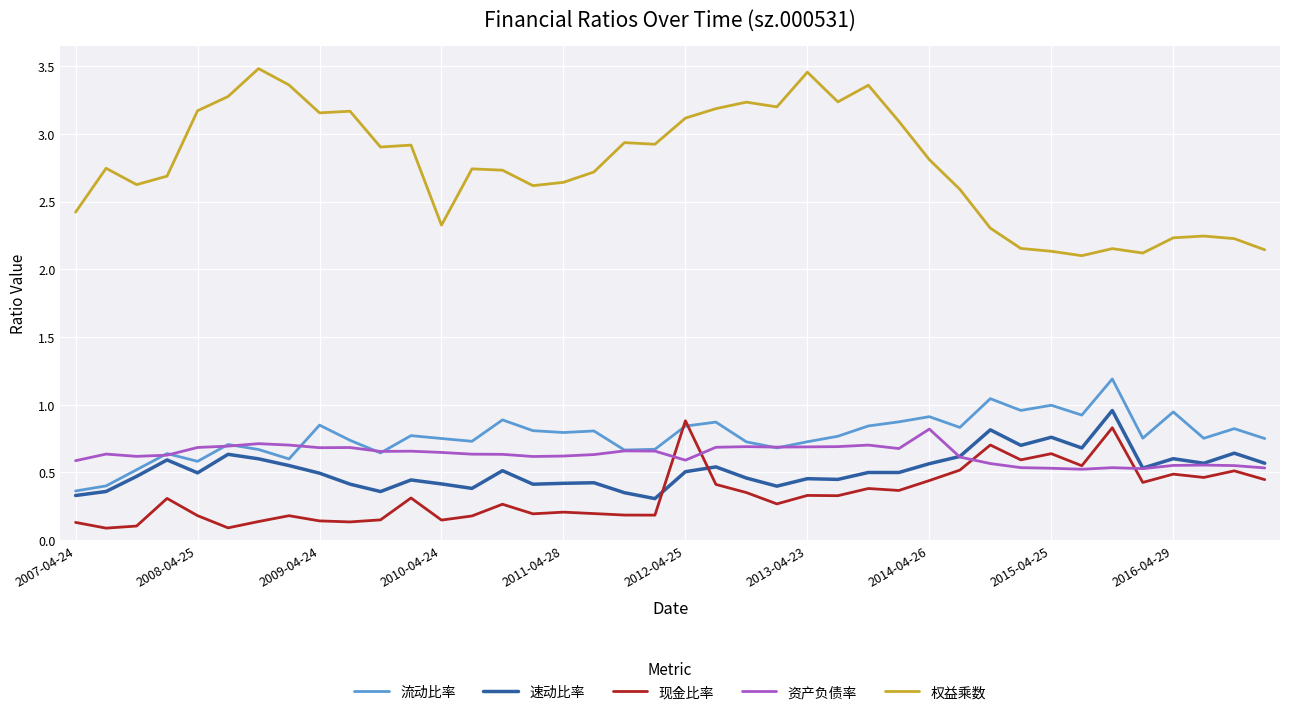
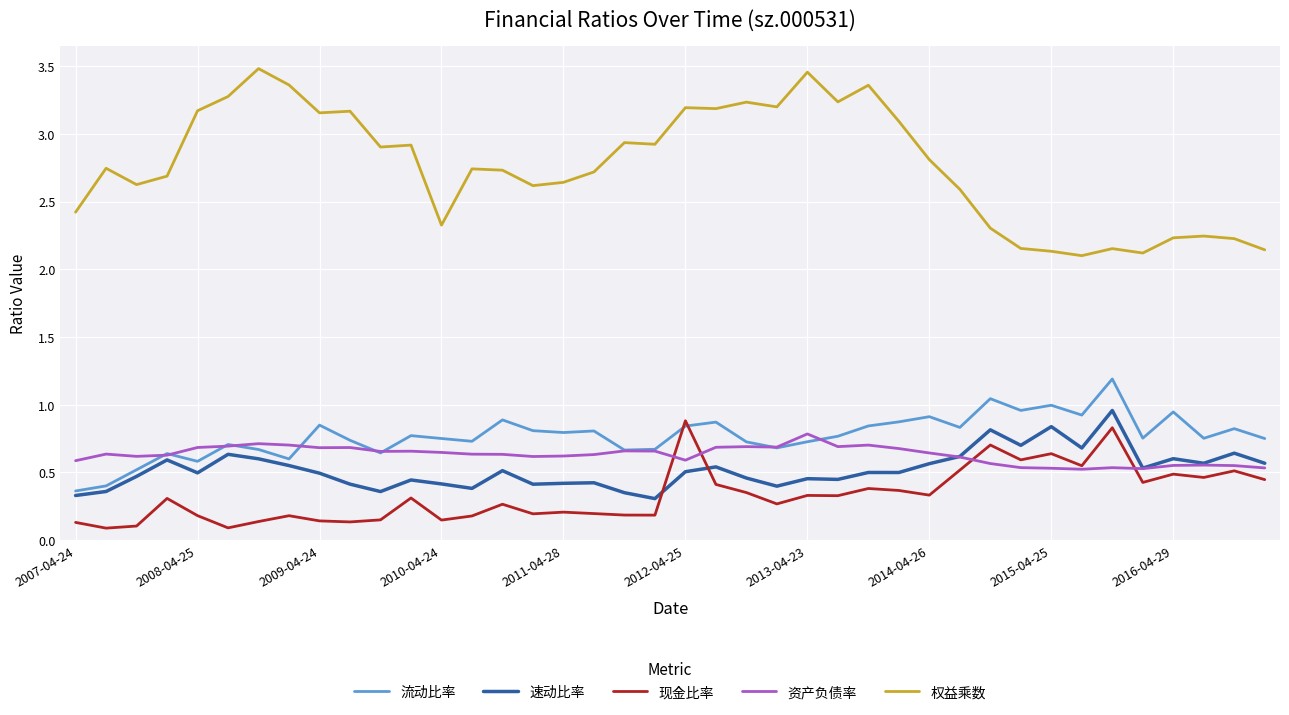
权益乘数, 2012-04-25: 3.12 -> 3.19
资产负债率, 2013-04-23: 0.69 -> 0.78
现金比率, 2014-04-26: 0.44 -> 0.33
资产负债率, 2014-04-26: 0.82 -> 0.64
速动比率, 2015-04-25: 0.76 -> 0.84
